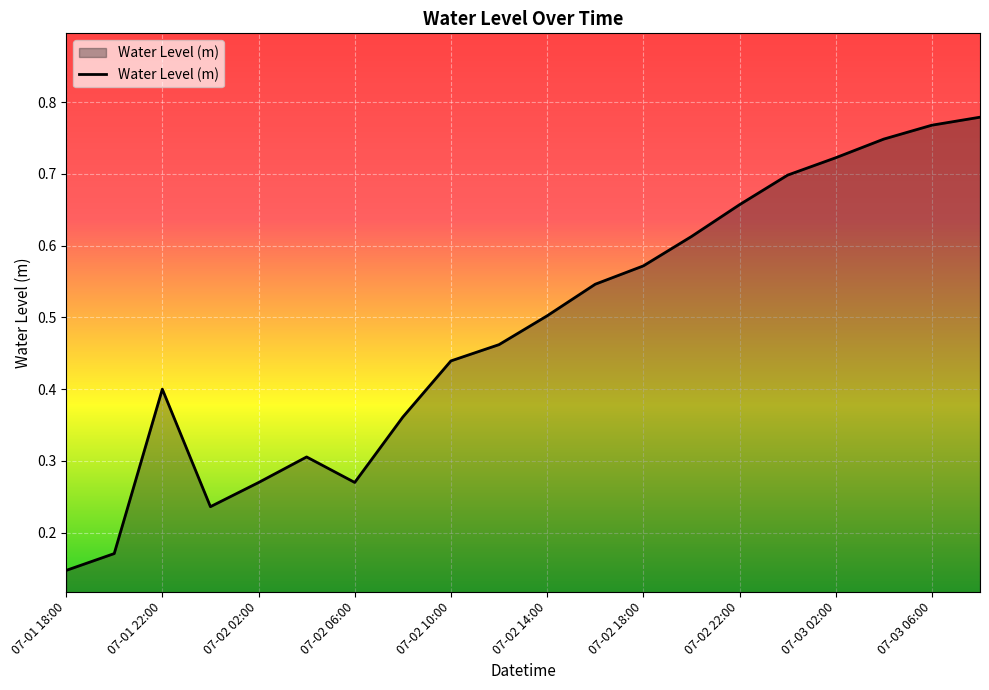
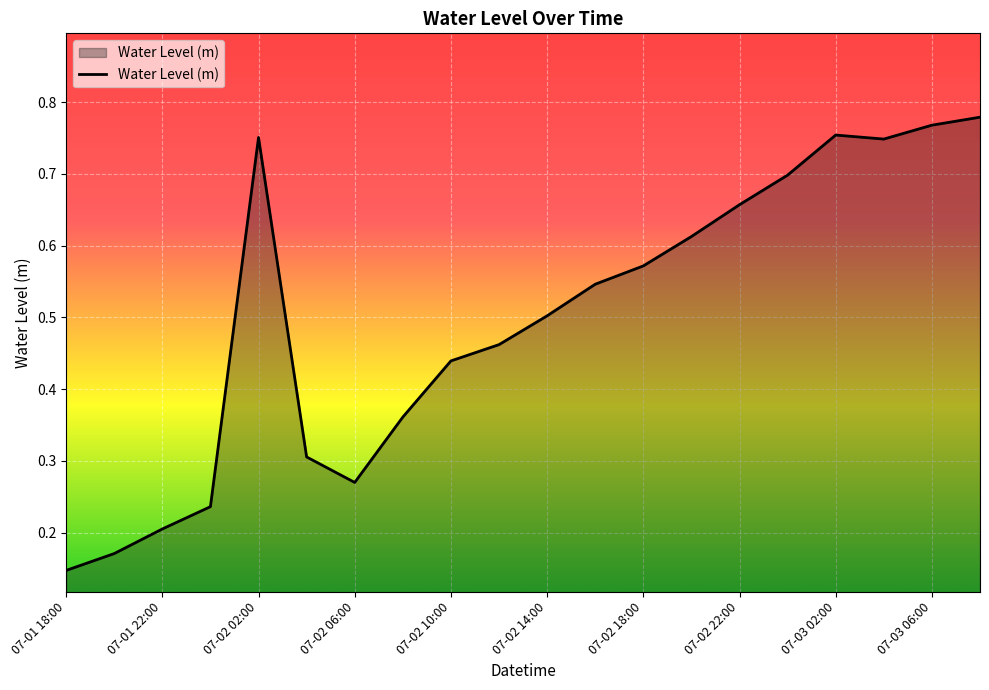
07-01 22:00: 0.40 -> 0.21
07-02 02:00: 0.27 -> 0.75
07-03 02:00: 0.72 -> 0.75
